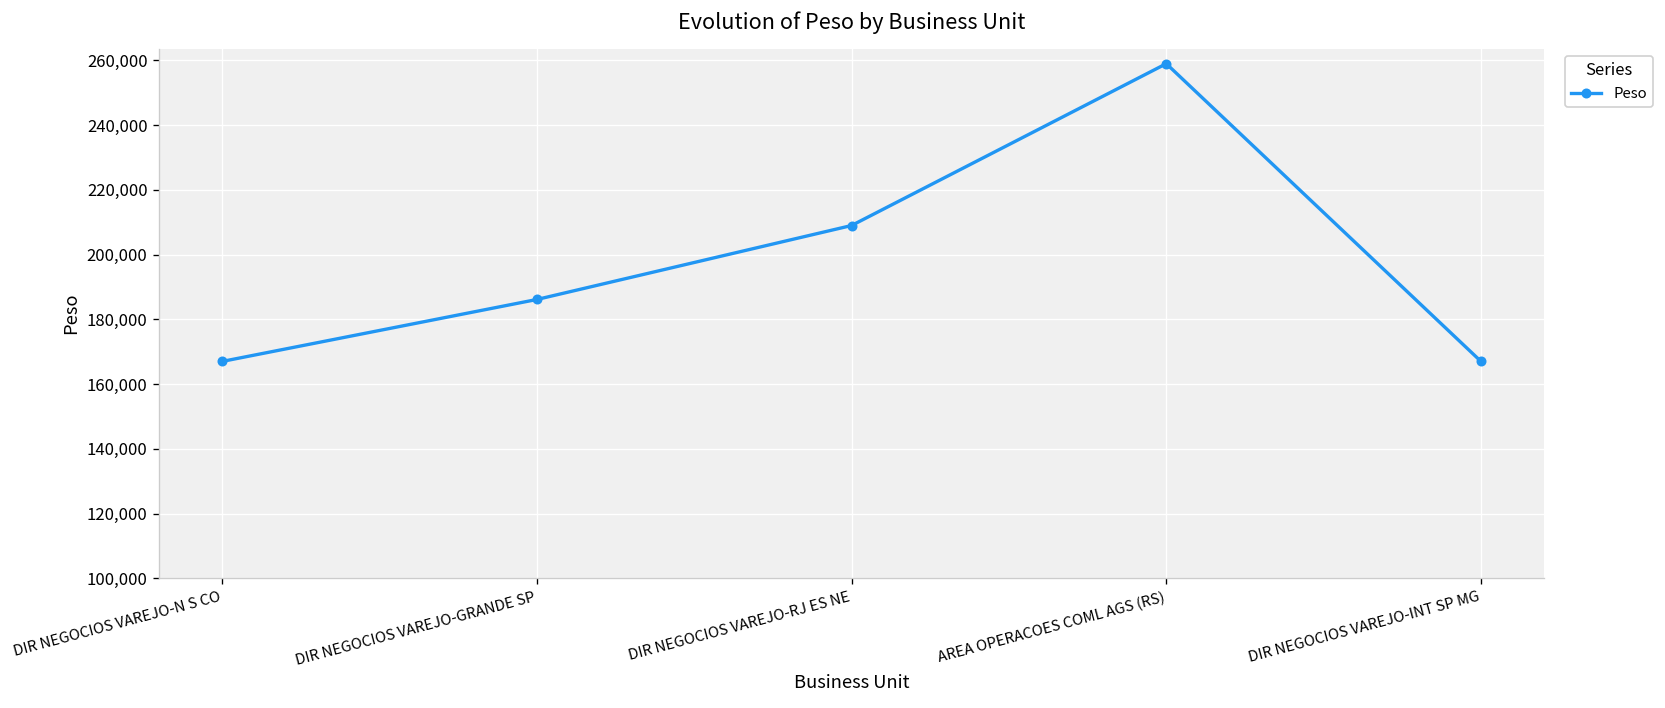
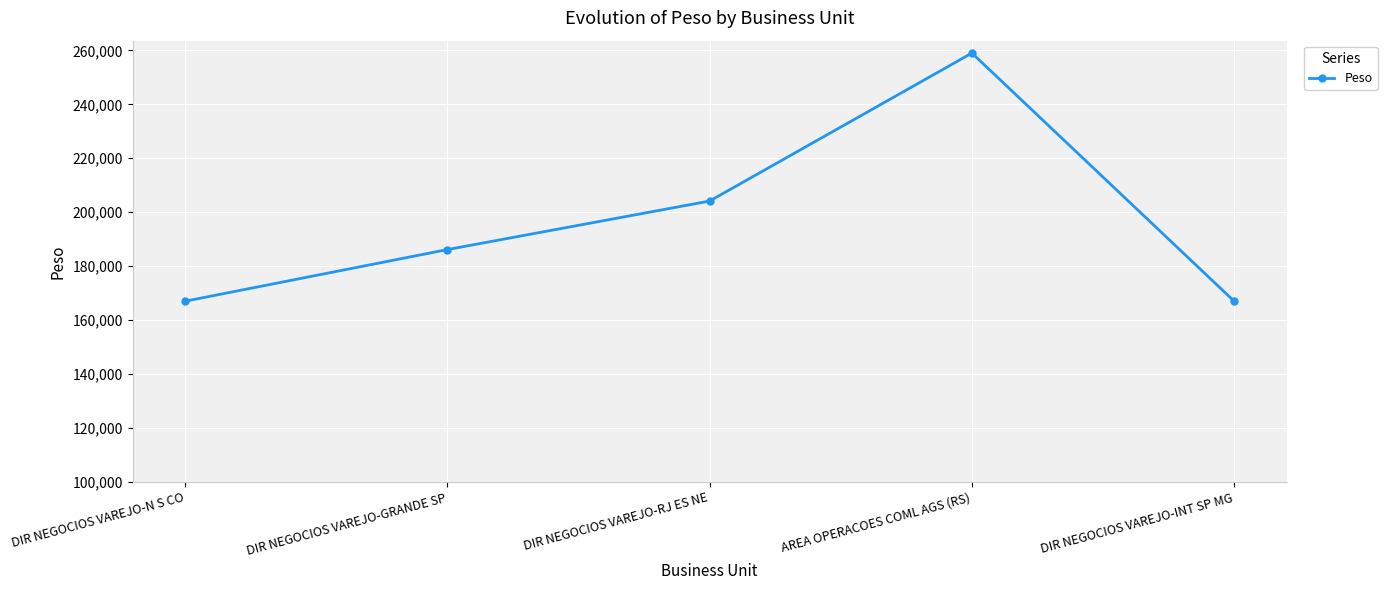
DIR NEGOCIOS VAREJO-RJ ES NE: 209,000 -> 204,000
